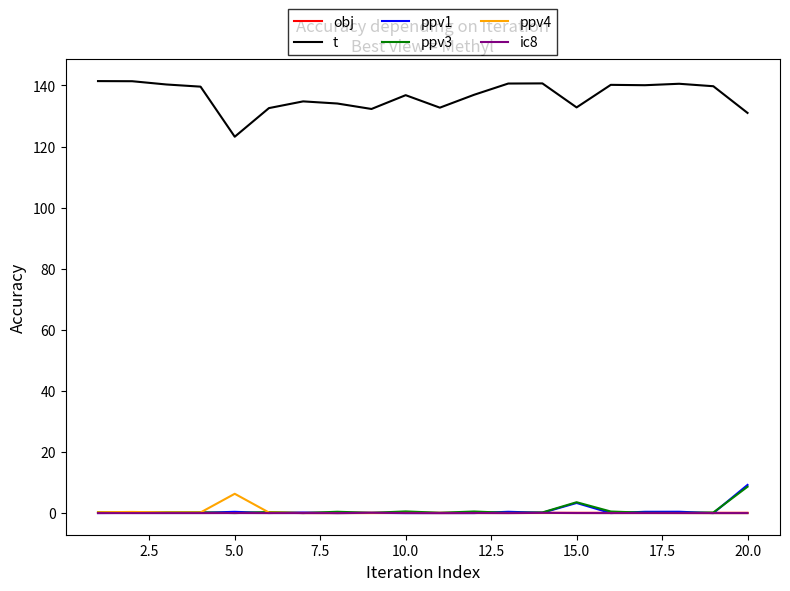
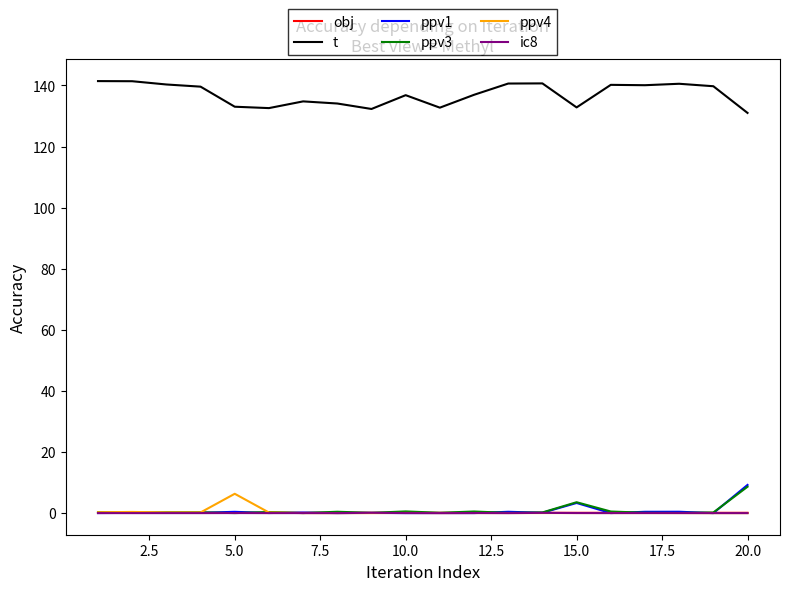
t, 5.0: 123 -> 133
